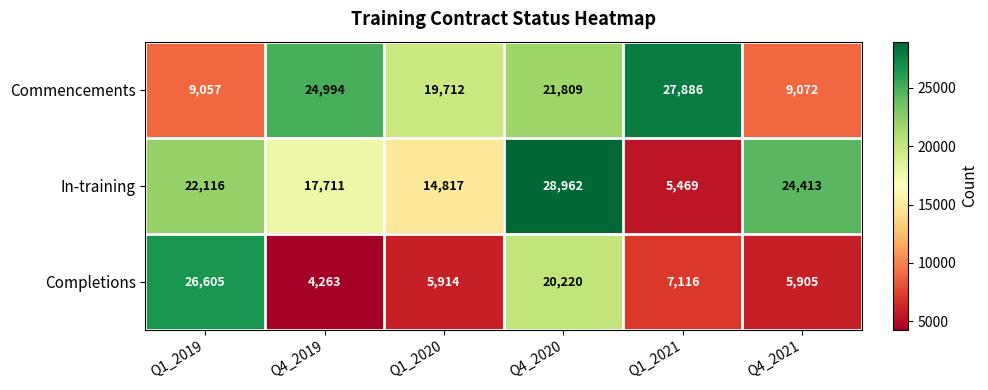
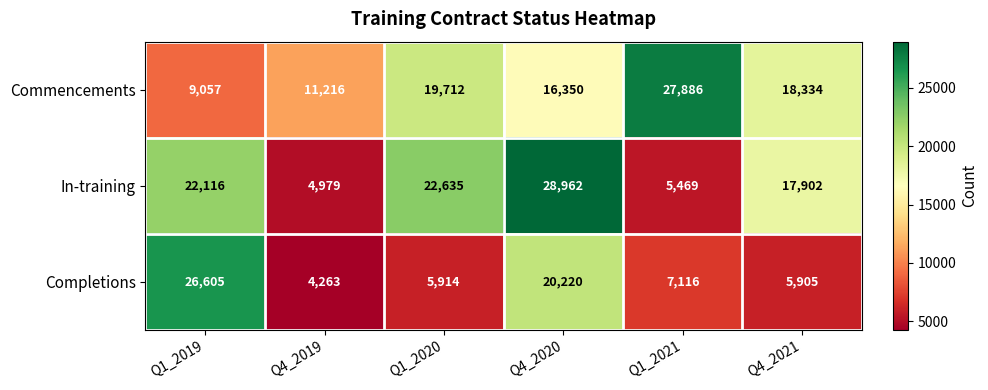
Commencements, Q4_2019: 24,994 -> 11,216
Commencements, Q4_2020: 21,809 -> 16,350
Commencements, Q4_2021: 9,072 -> 18,334
In-training, Q4_2019: 17,711 -> 4,979
In-training, Q1_2020: 14,817 -> 22,635
In-training, Q4_2021: 24,413 -> 17,902
